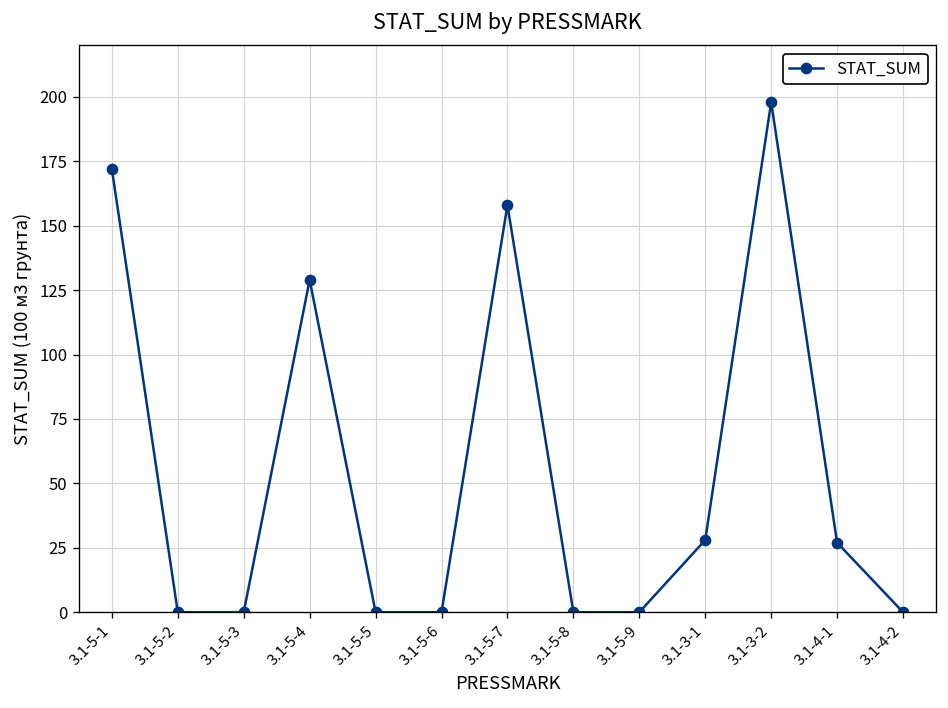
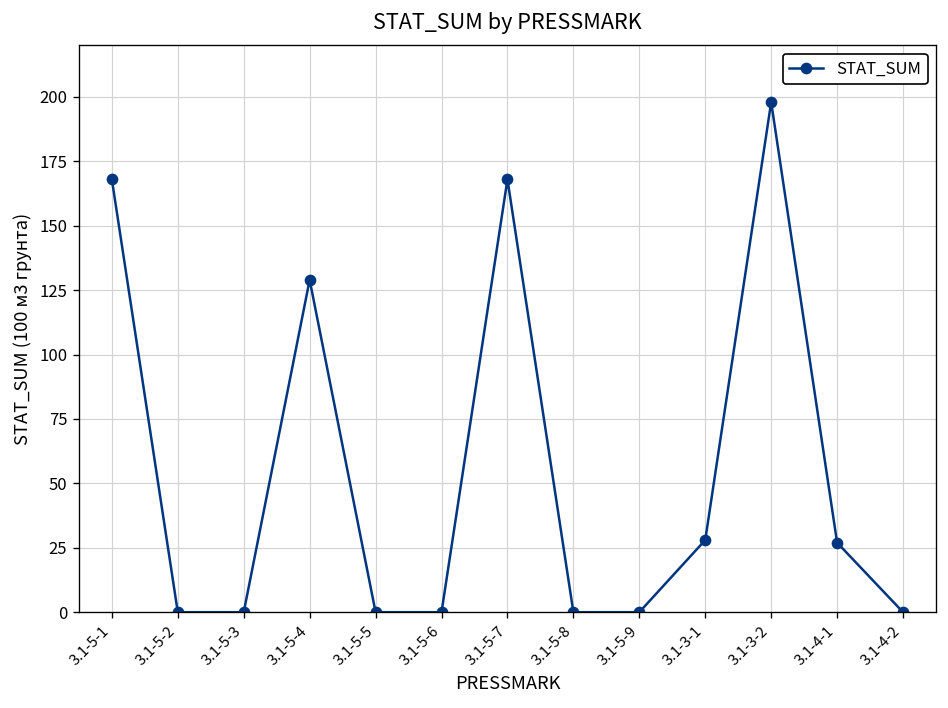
3.1-5-1: 172 -> 168
3.1-5-7: 158 -> 168
